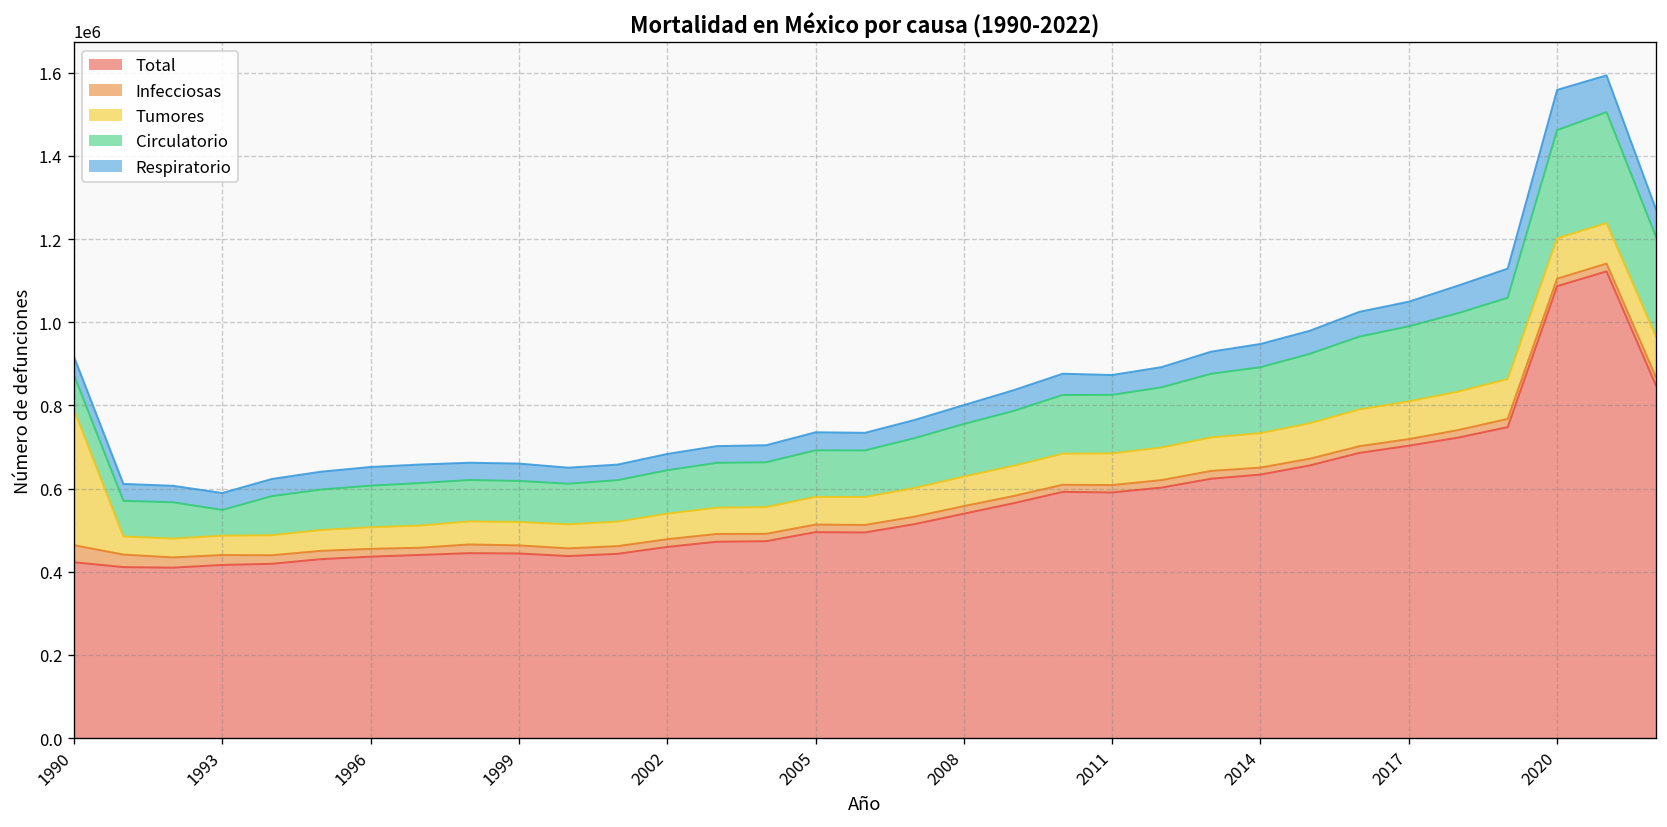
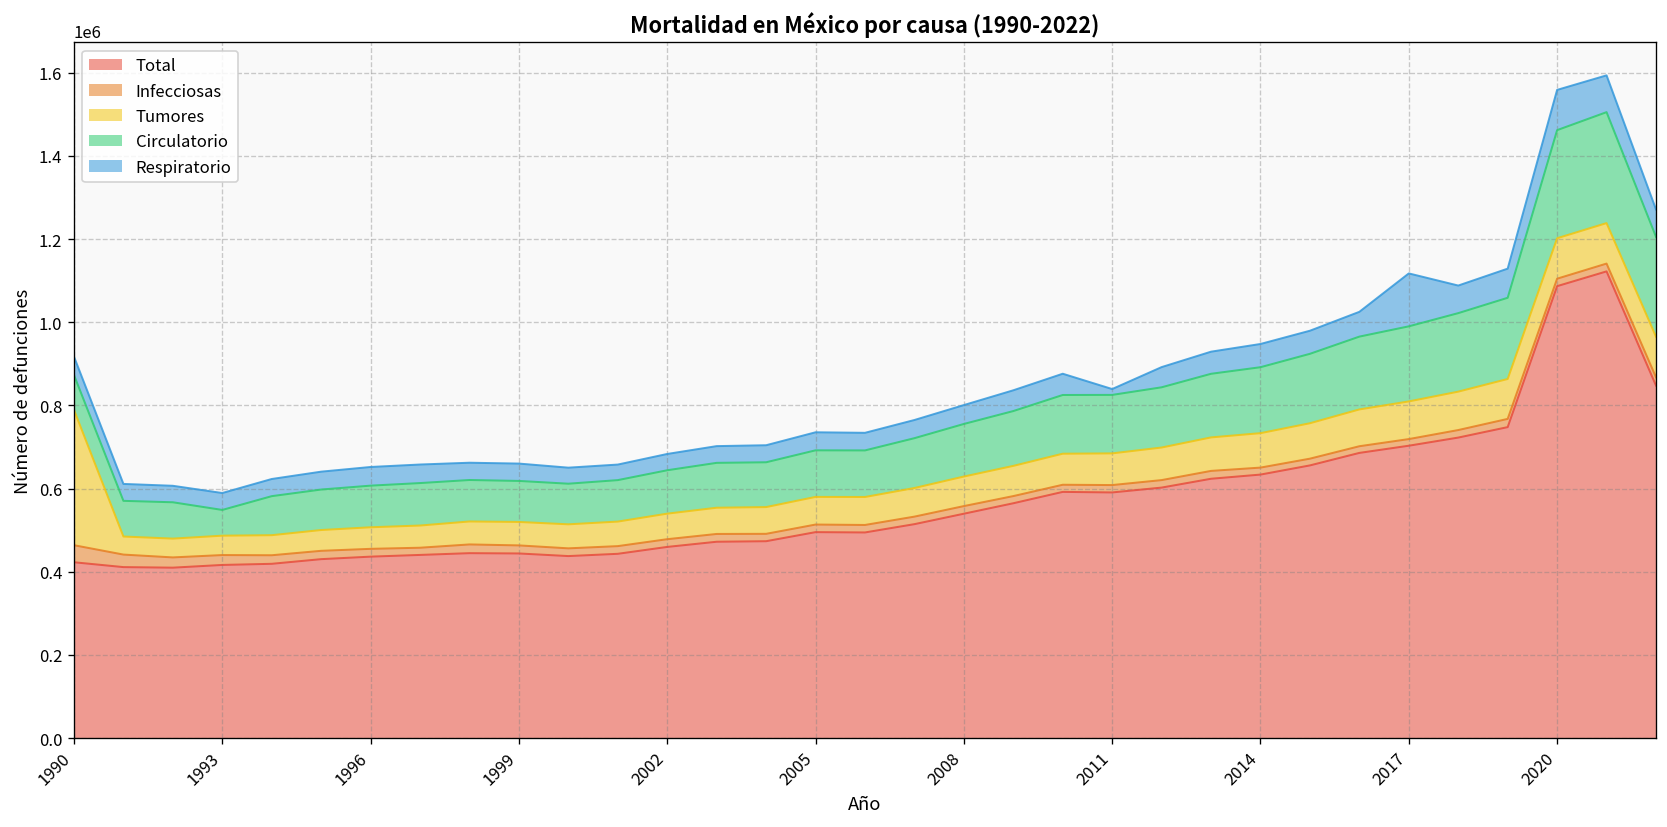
Respiratorio, 2011: 50000 -> 10000
Respiratorio, 2017: 60000 -> 130000
